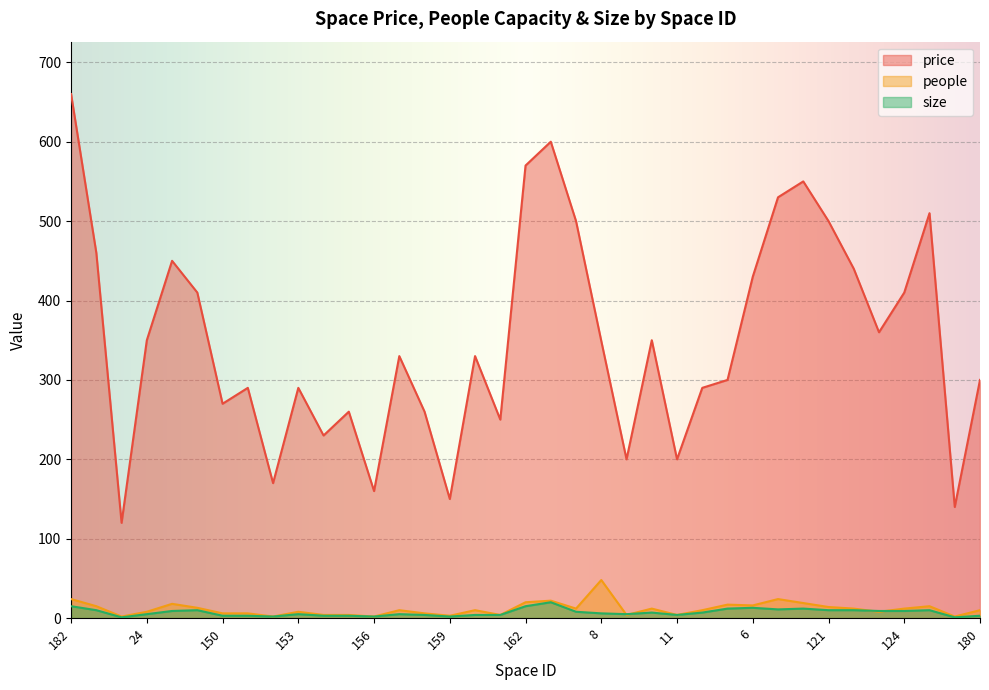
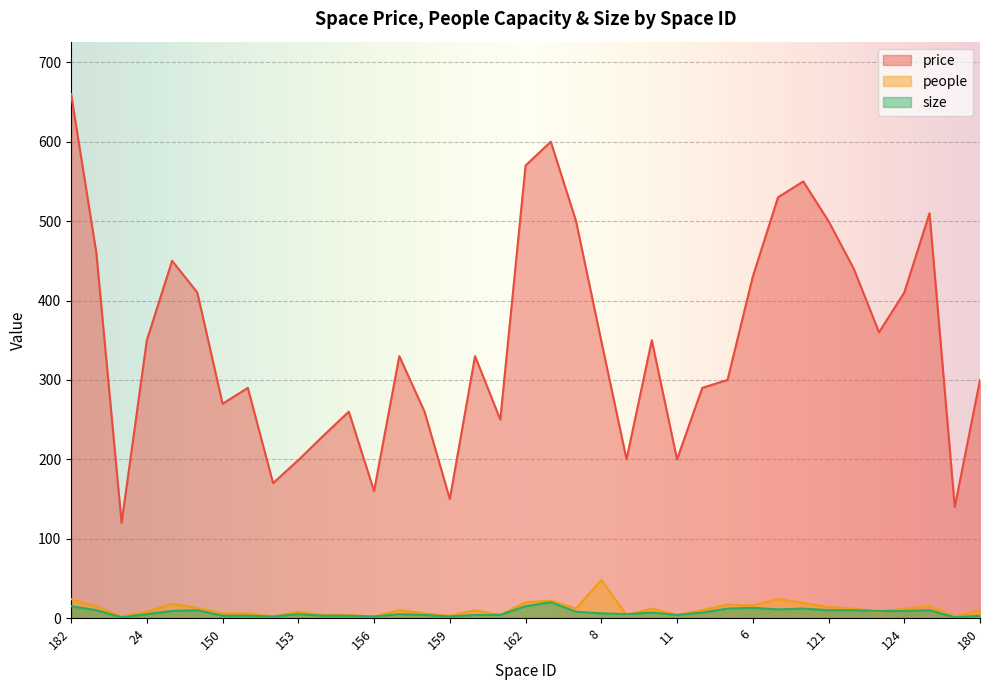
price, 153: 290 -> 200
